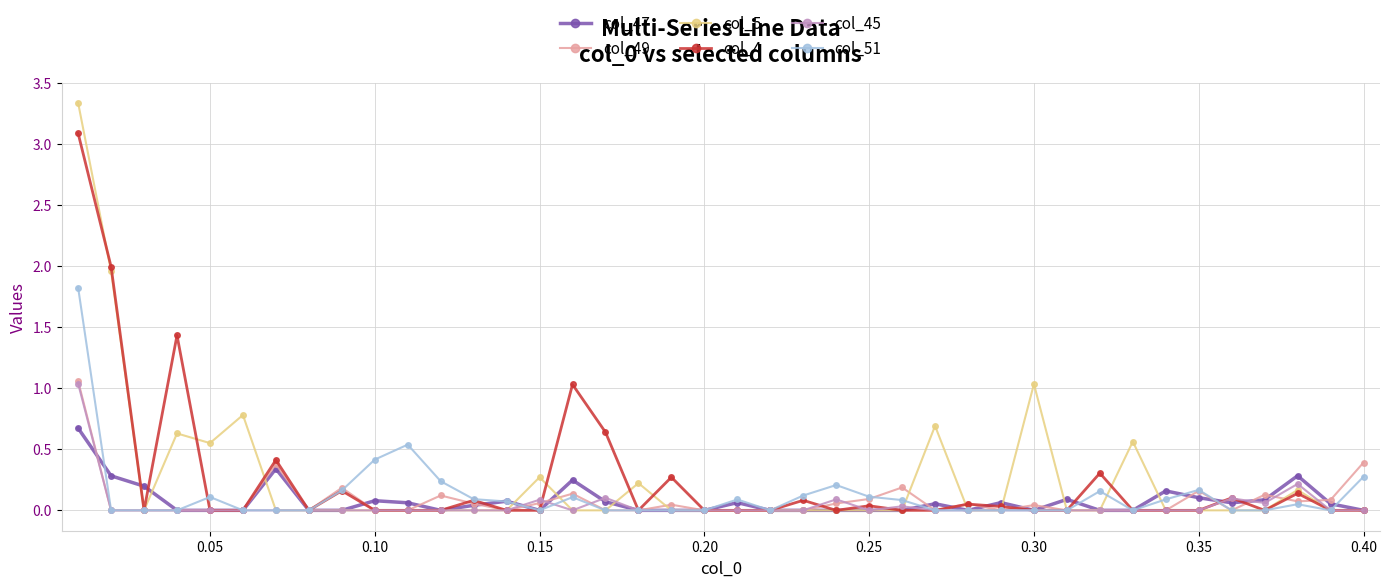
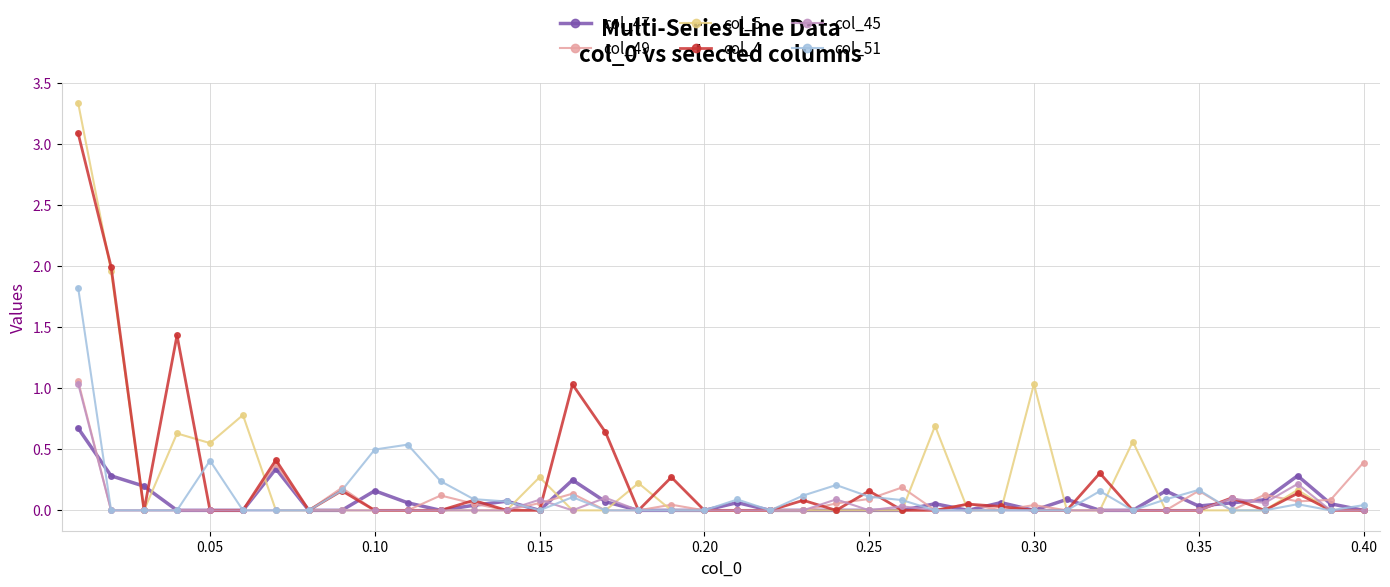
col_51, 0.05: 0.11 -> 0.41
col_47, 0.10: 0.08 -> 0.16
col_51, 0.10: 0.42 -> 0.50
col_4, 0.25: 0.04 -> 0.16
col_47, 0.35: 0.10 -> 0.04
col_51, 0.40: 0.28 -> 0.04
